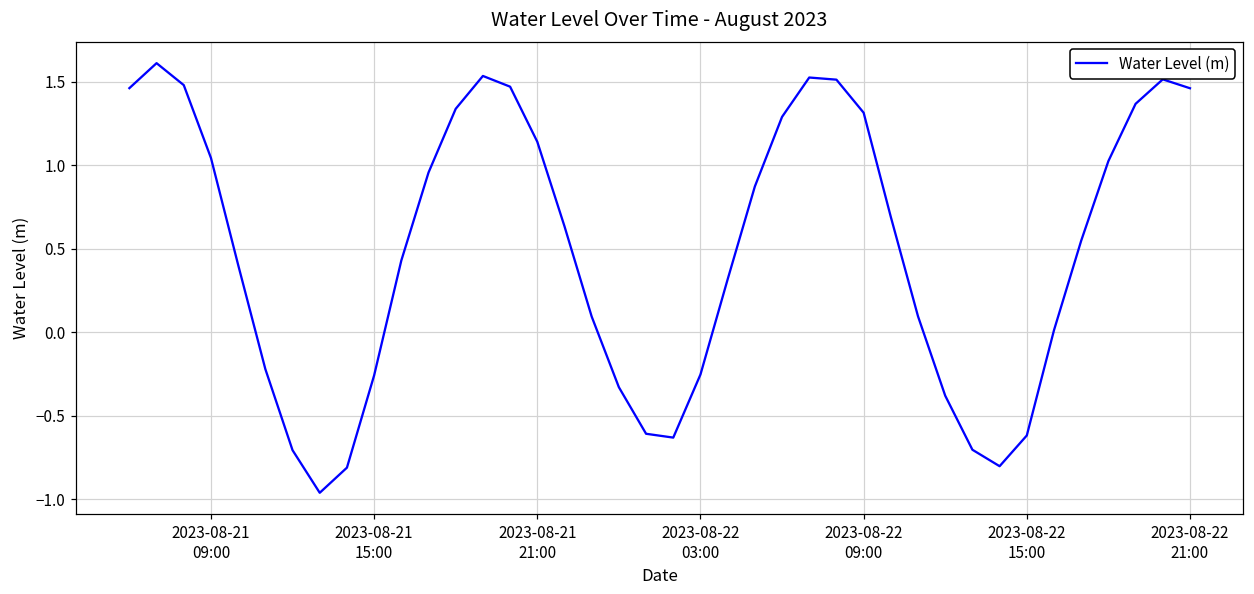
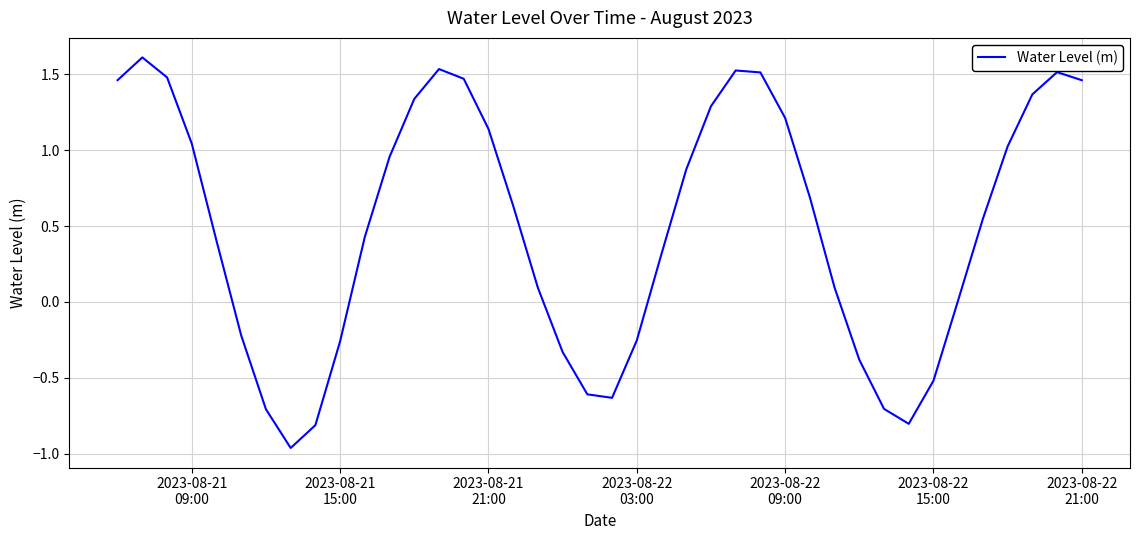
2023-08-22 09:00: 1.31 -> 1.21
2023-08-22 15:00: -0.62 -> -0.52
